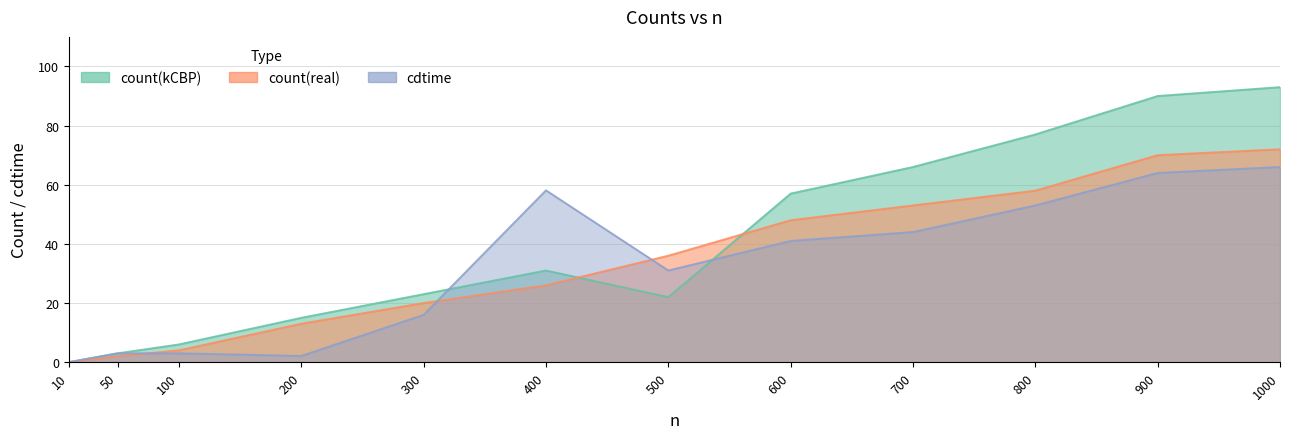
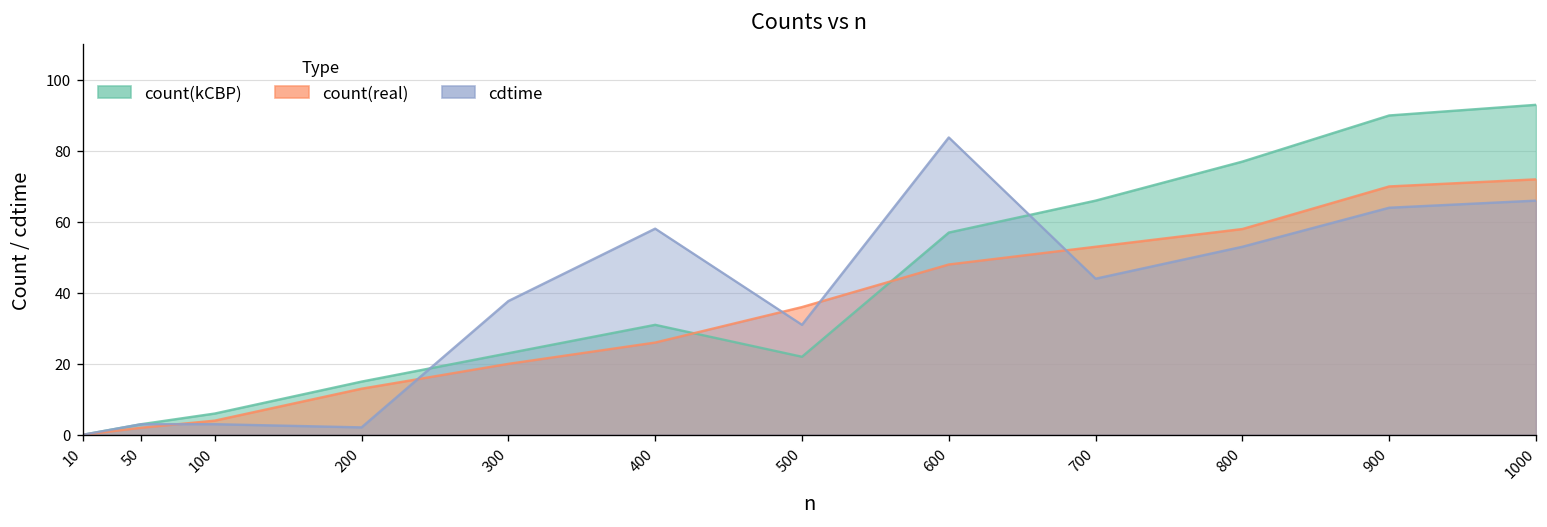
cdtime, 300: 16 -> 38
cdtime, 600: 41 -> 84
